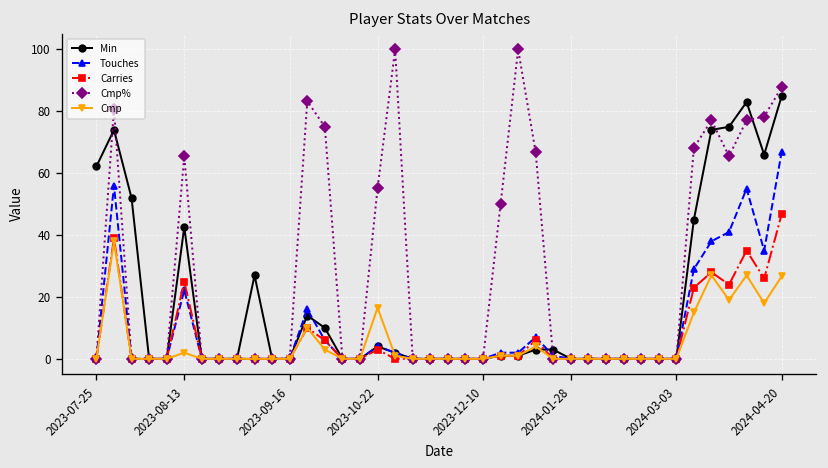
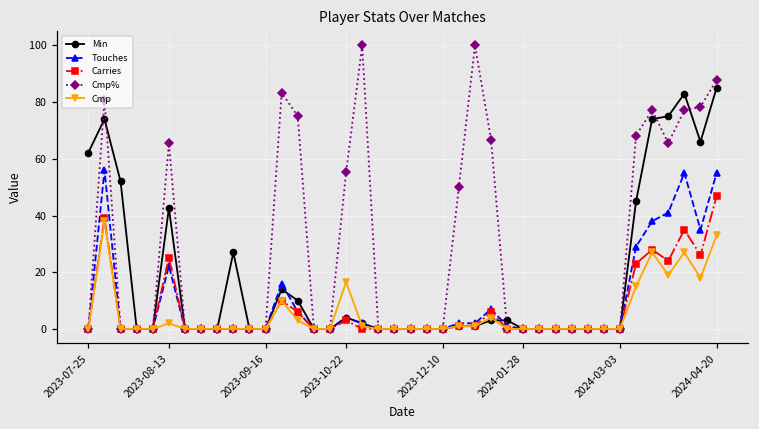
Touches, 2024-04-20: 67 -> 55
Cmp, 2024-04-20: 27 -> 33
